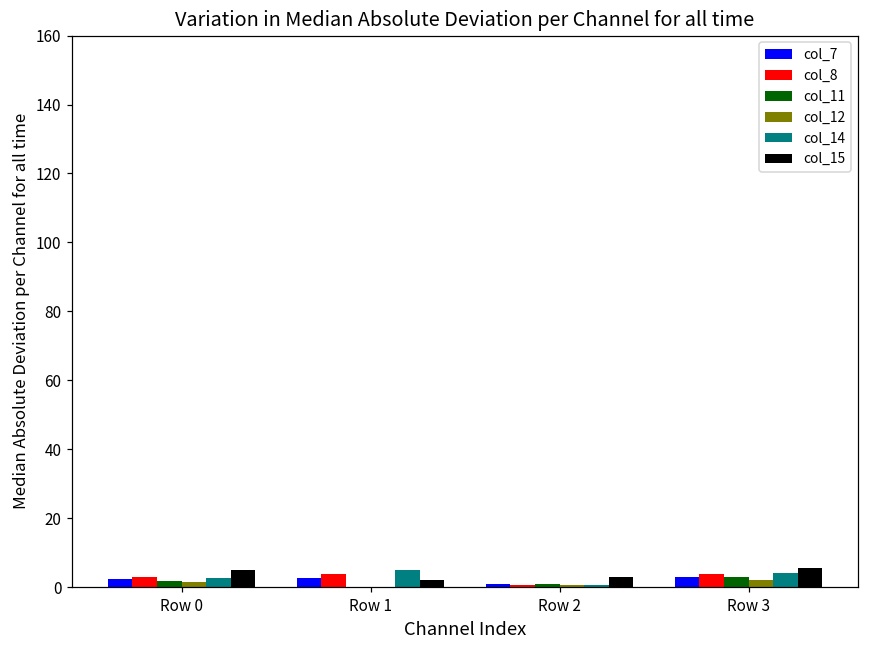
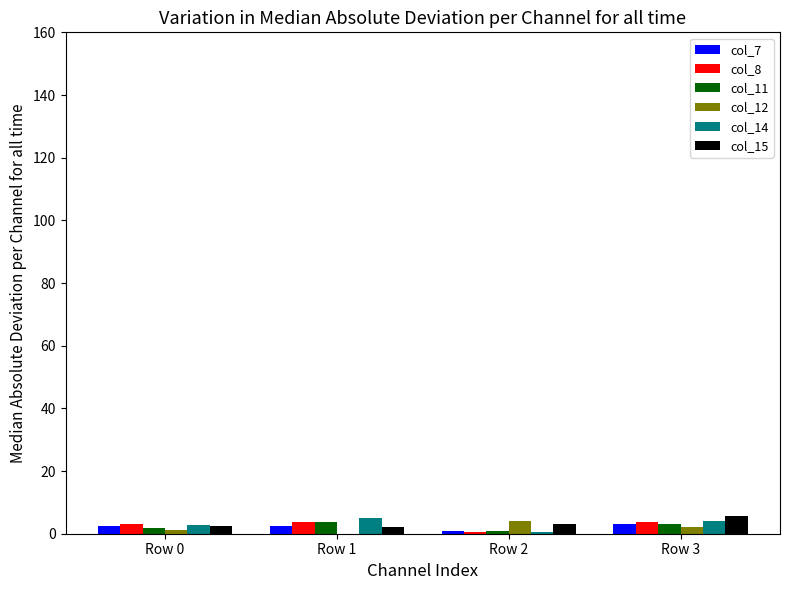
col_15, Row 0: 5 -> 2
col_11, Row 1: 0 -> 4
col_12, Row 2: 1 -> 4
